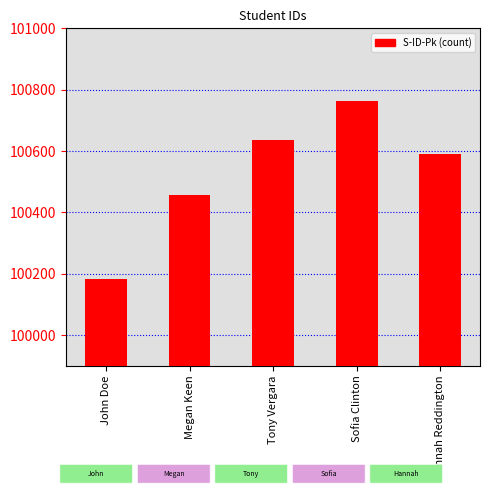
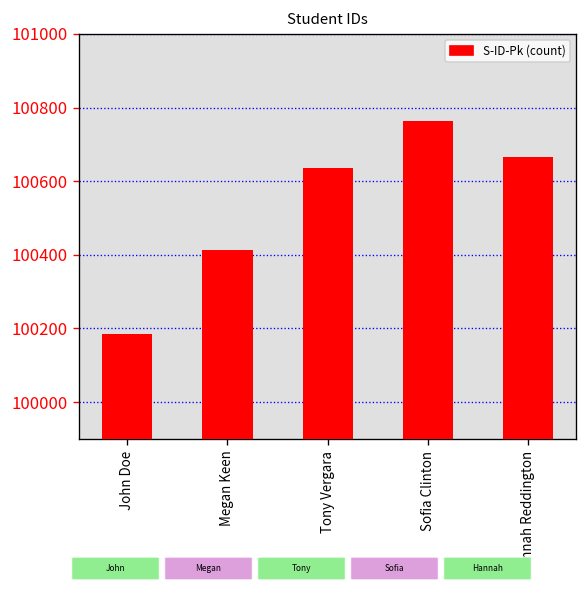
Megan Keen: 100460 -> 100410
Hannah Reddington: 100590 -> 100670
